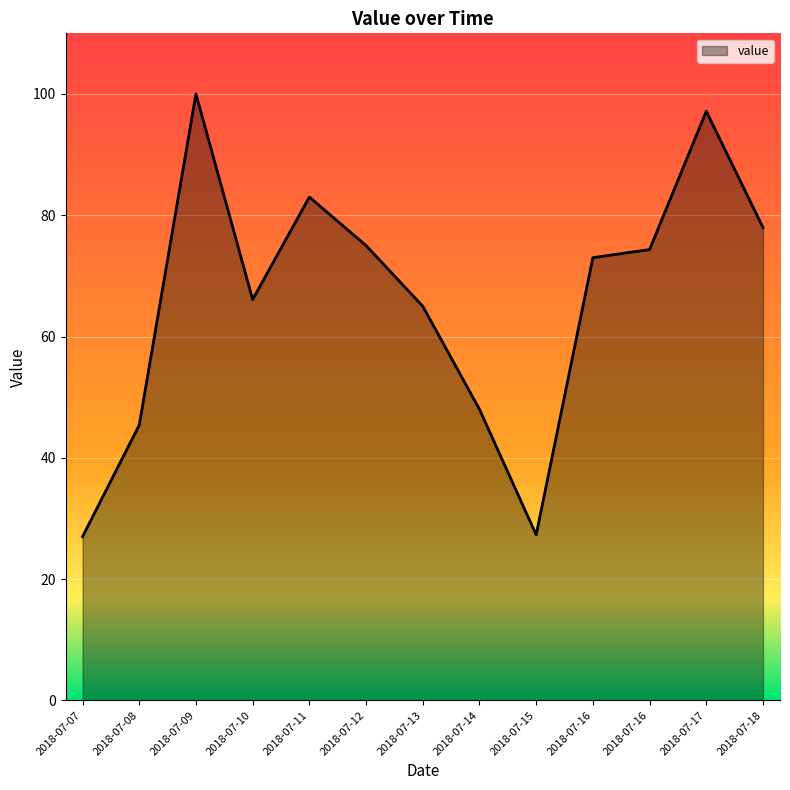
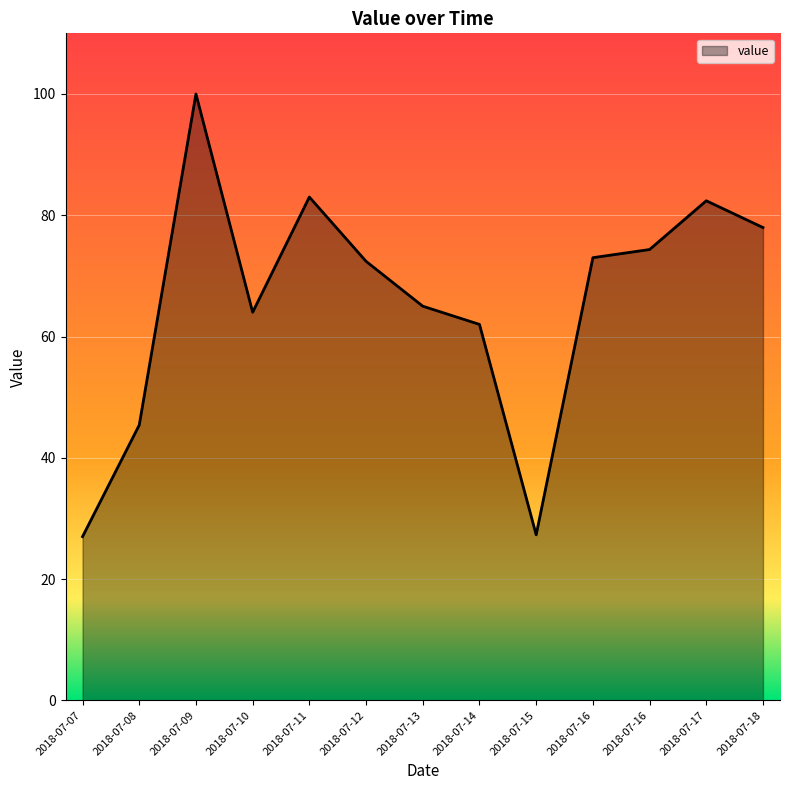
2018-07-10: 66 -> 64
2018-07-12: 75 -> 72
2018-07-14: 48 -> 62
2018-07-17: 97 -> 82
